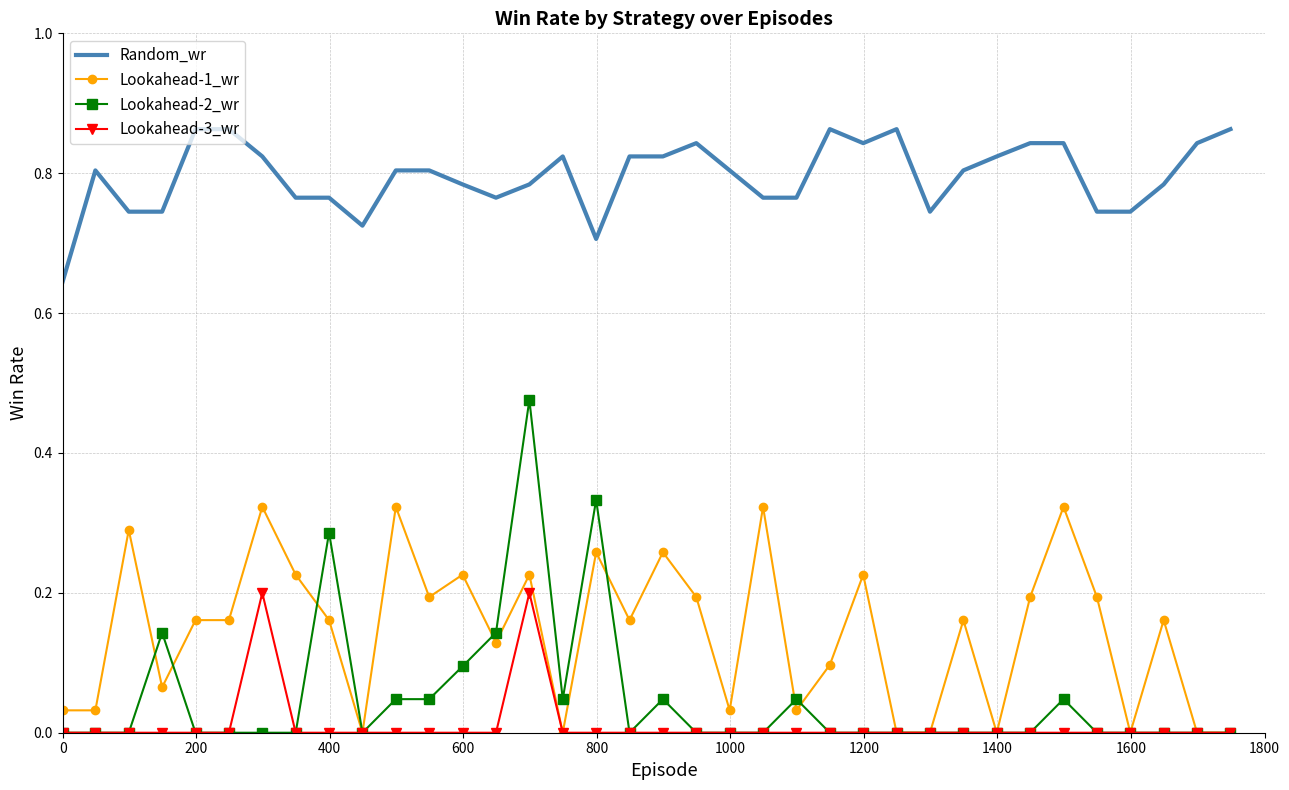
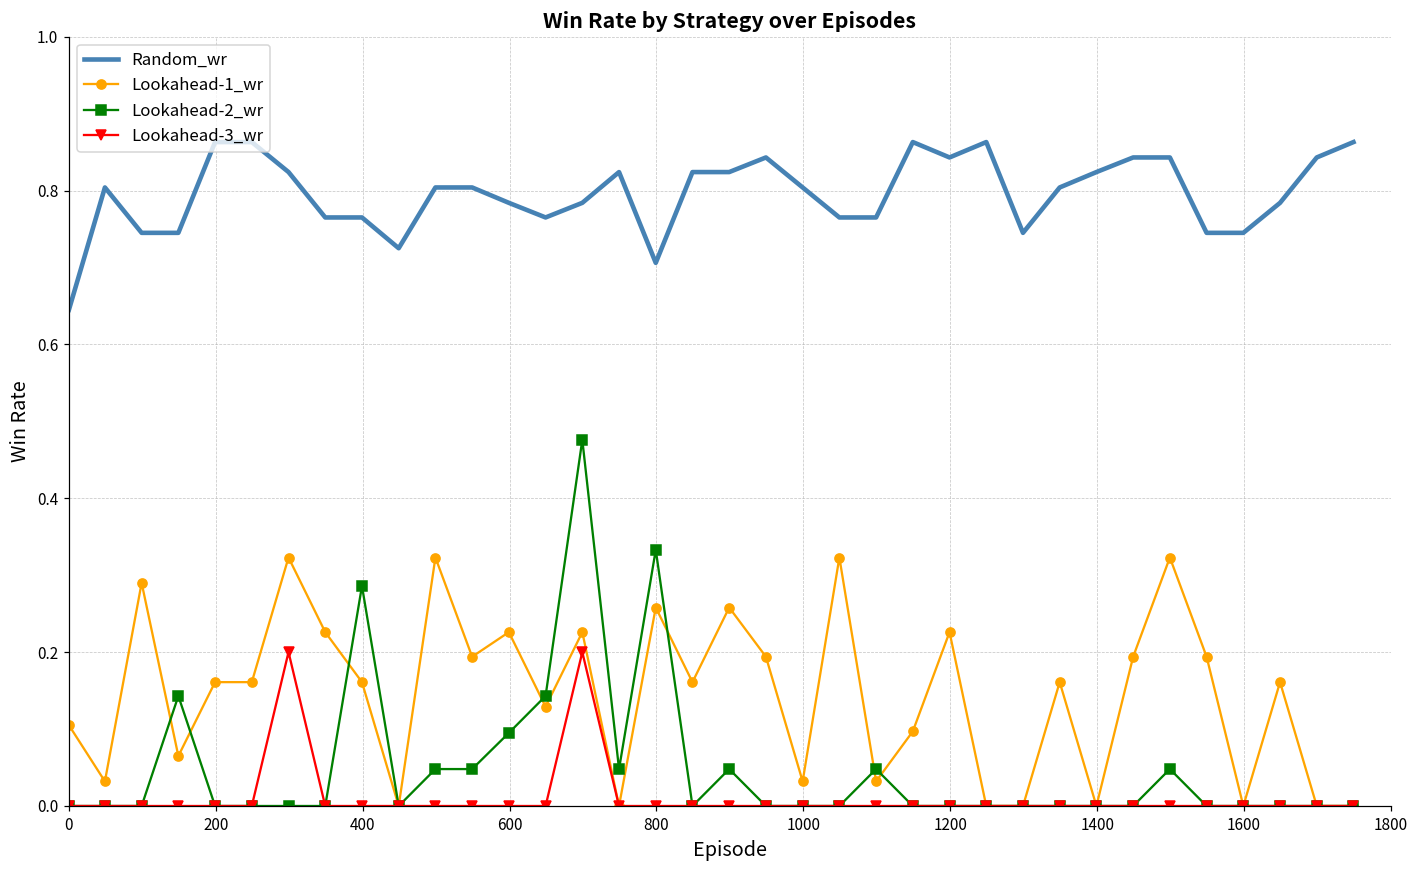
Lookahead-1_wr, 0: 0.03 -> 0.11
